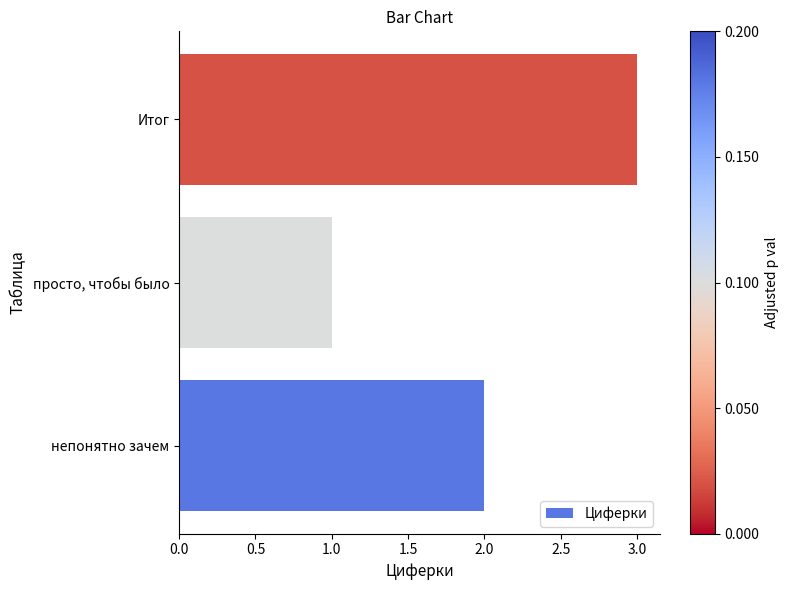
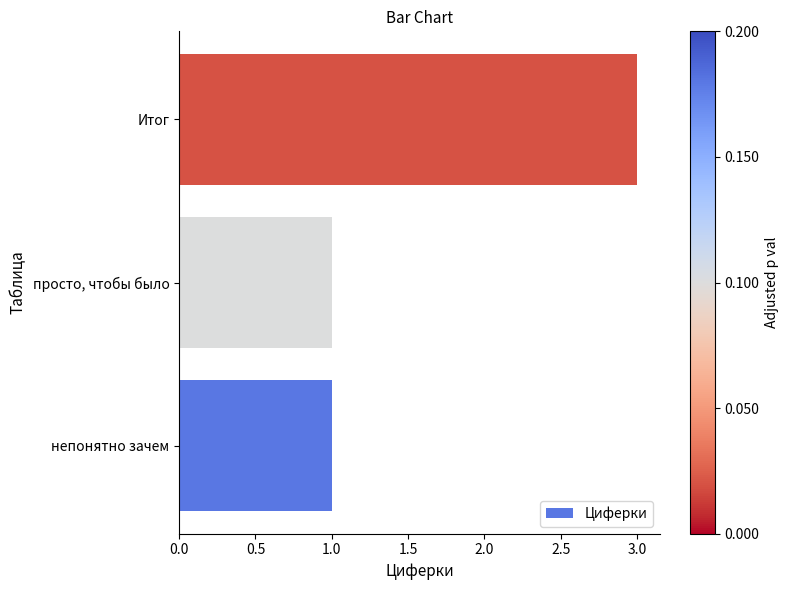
непонятно зачем: 2 -> 1
